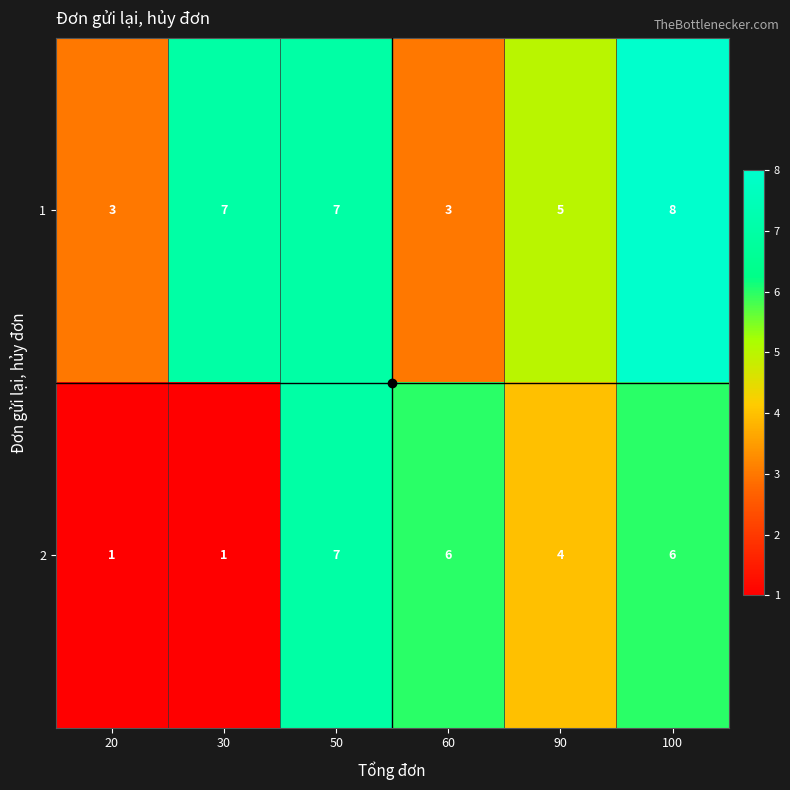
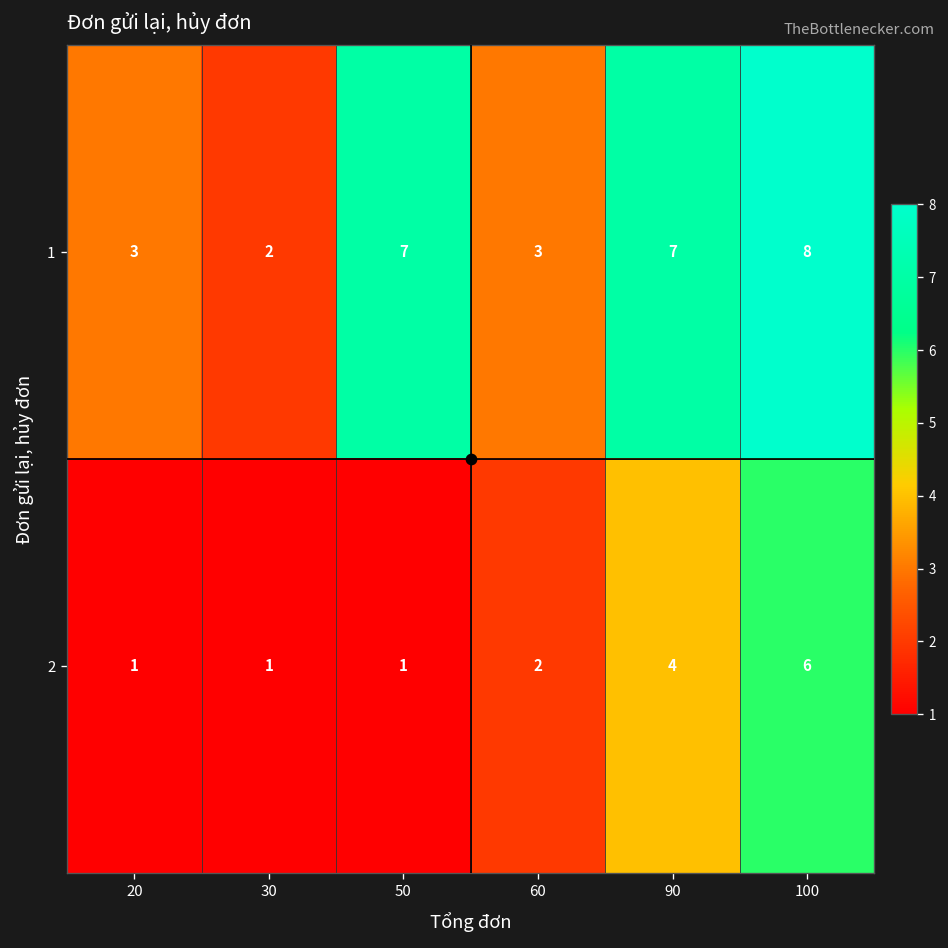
1, 30: 7 -> 2
1, 90: 5 -> 7
2, 50: 7 -> 1
2, 60: 6 -> 2
